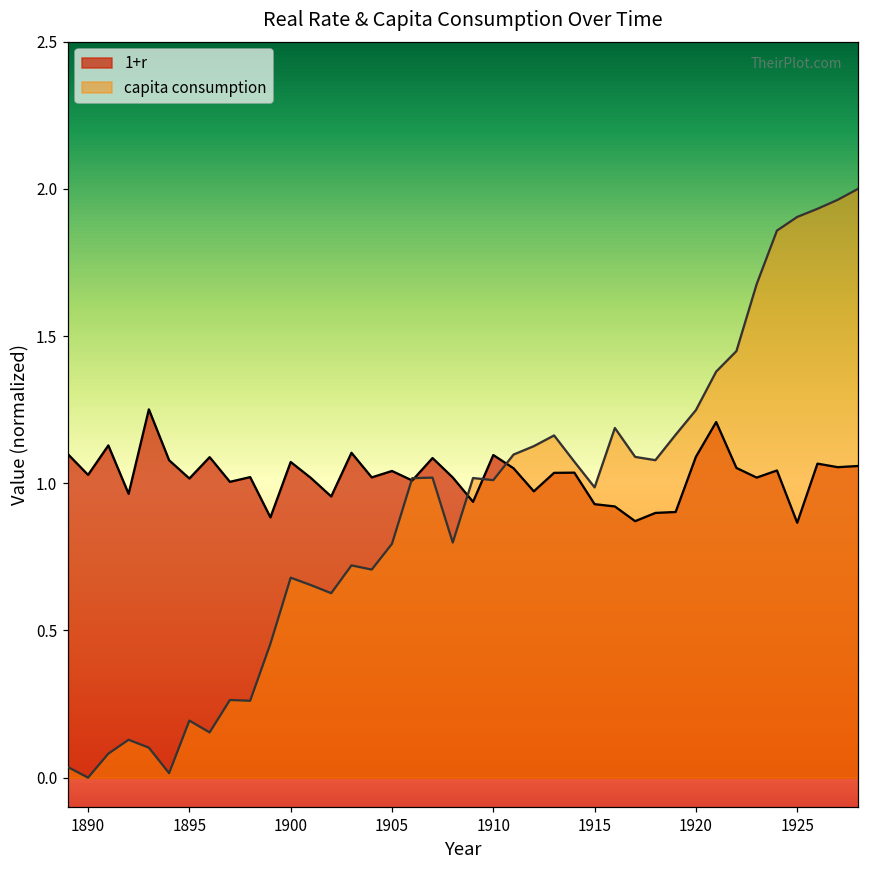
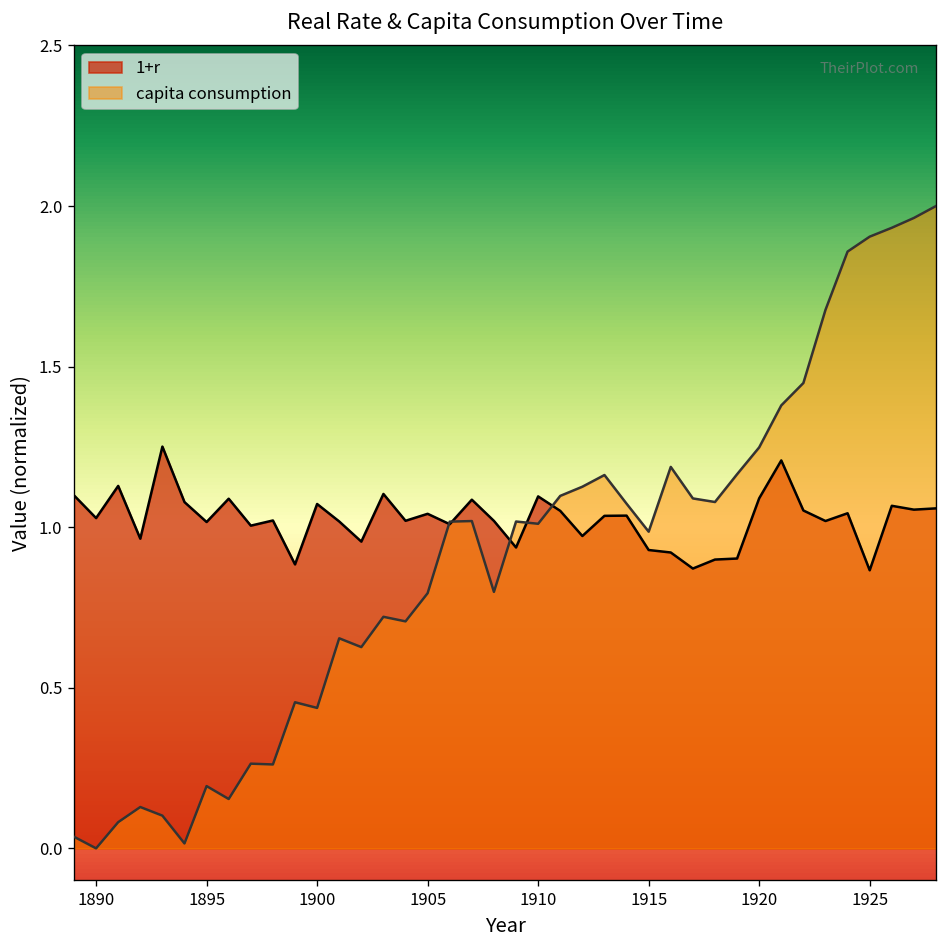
capita consumption, 1900: 0.68 -> 0.44
